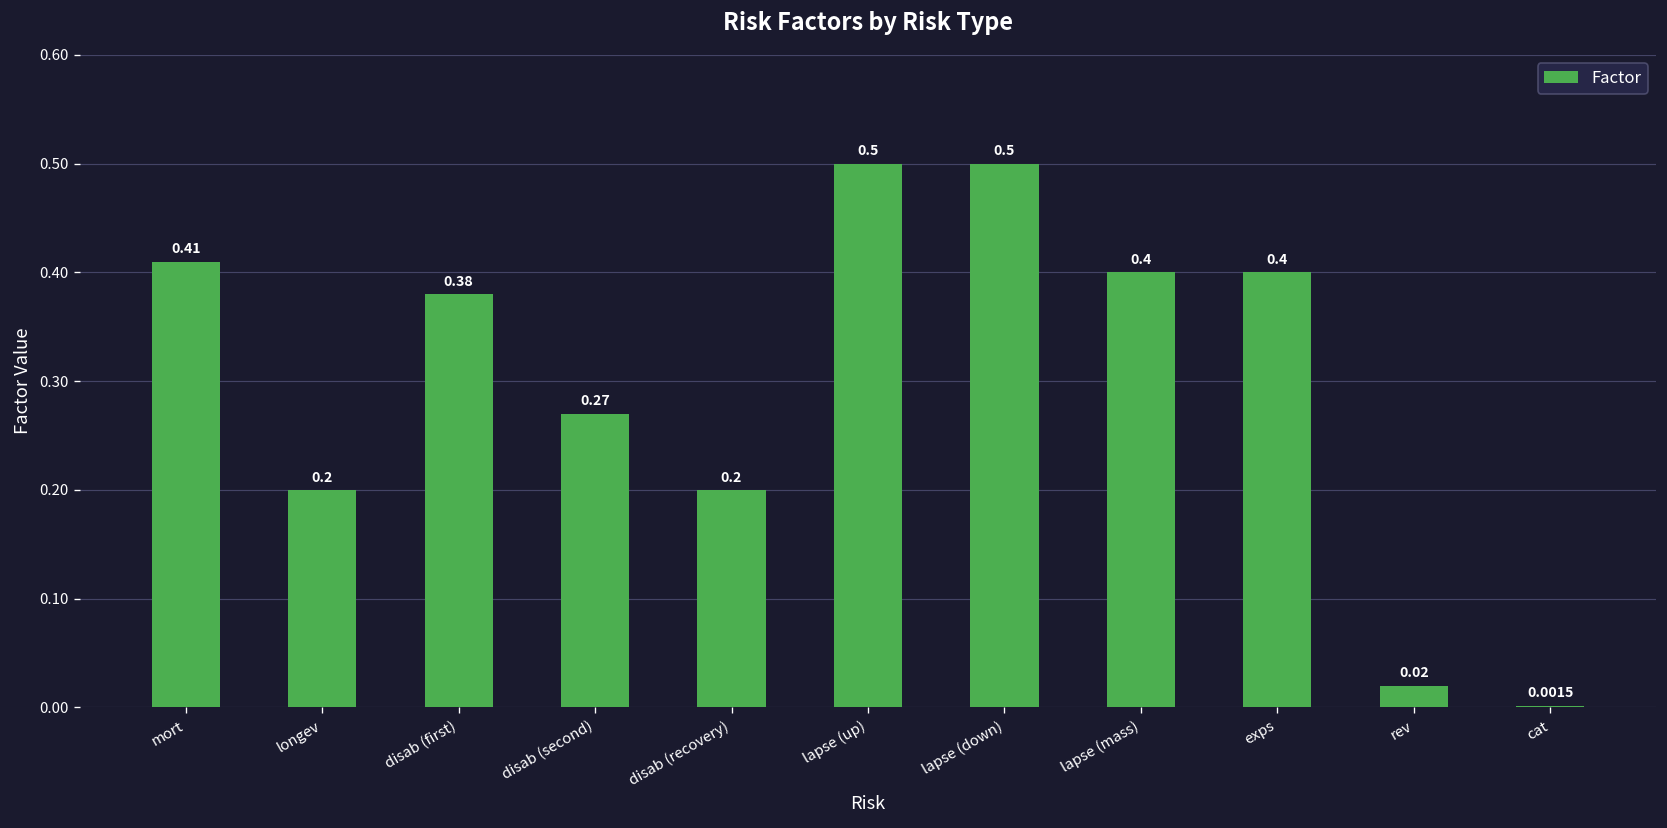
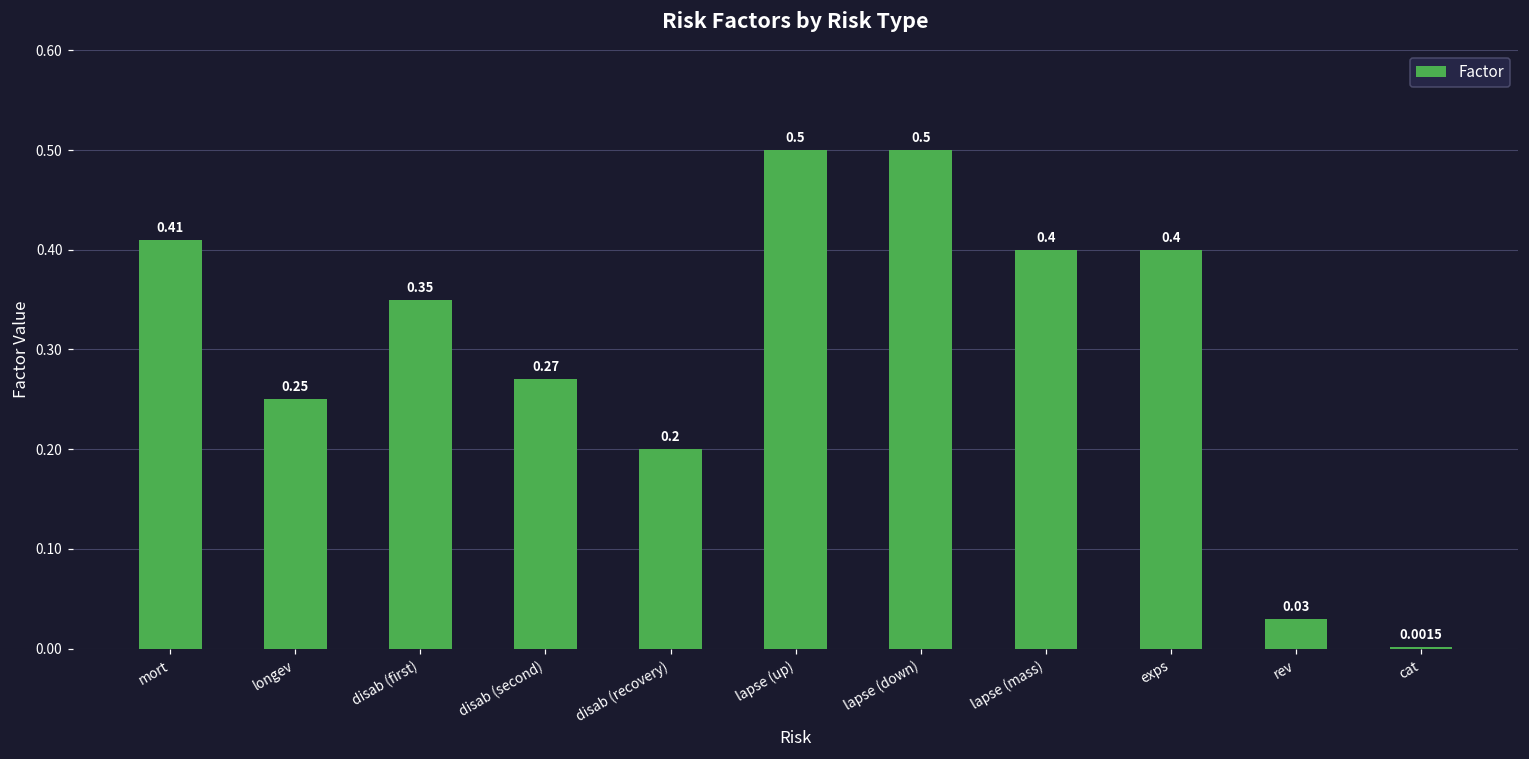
longev: 0.2 -> 0.25
disab (first): 0.38 -> 0.35
rev: 0.02 -> 0.03
